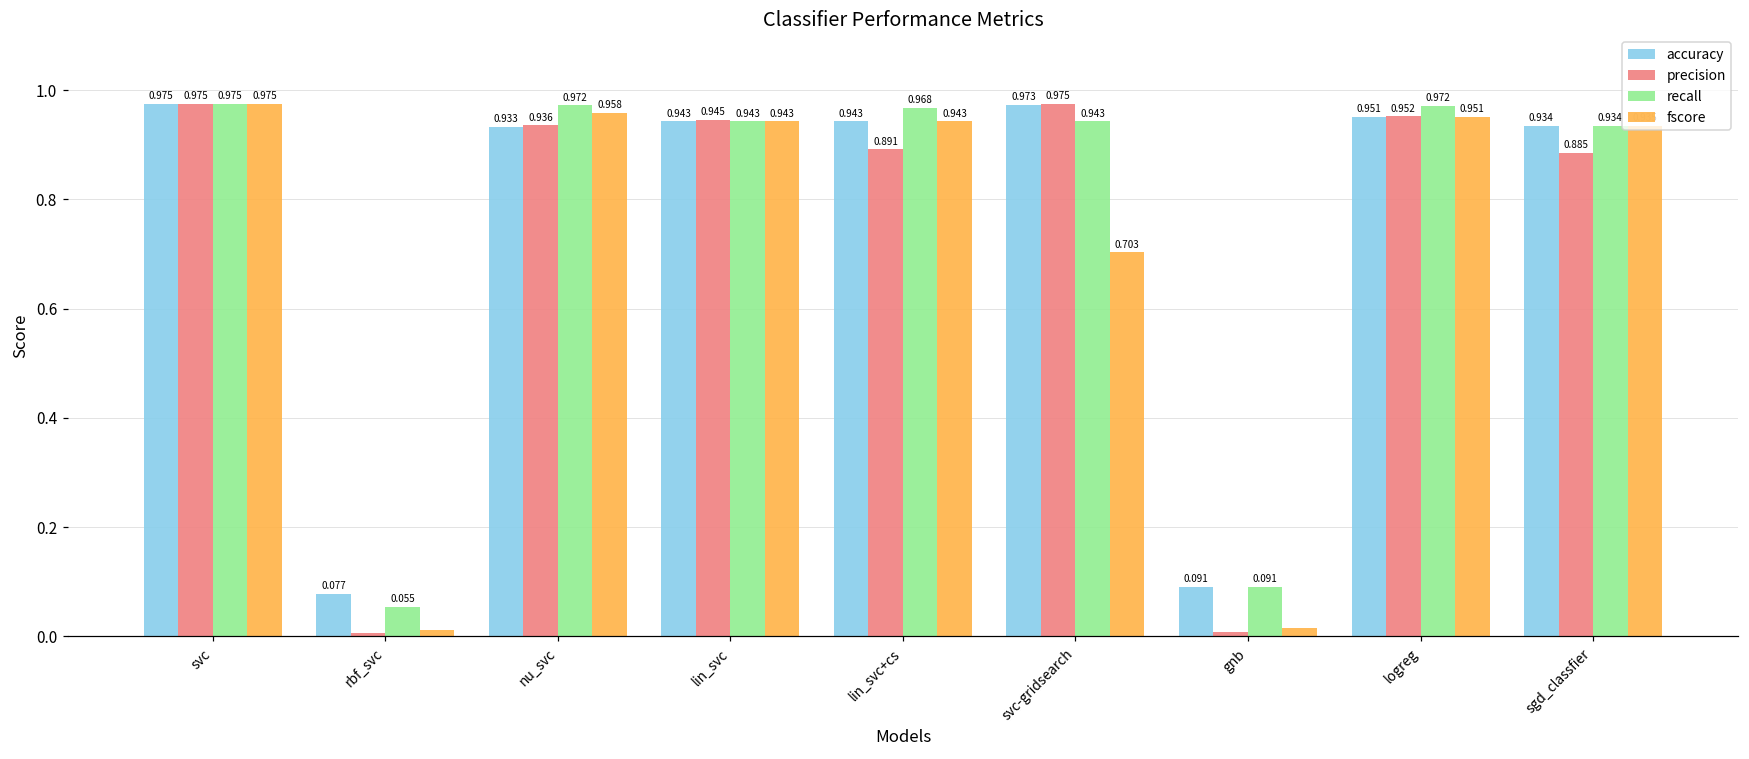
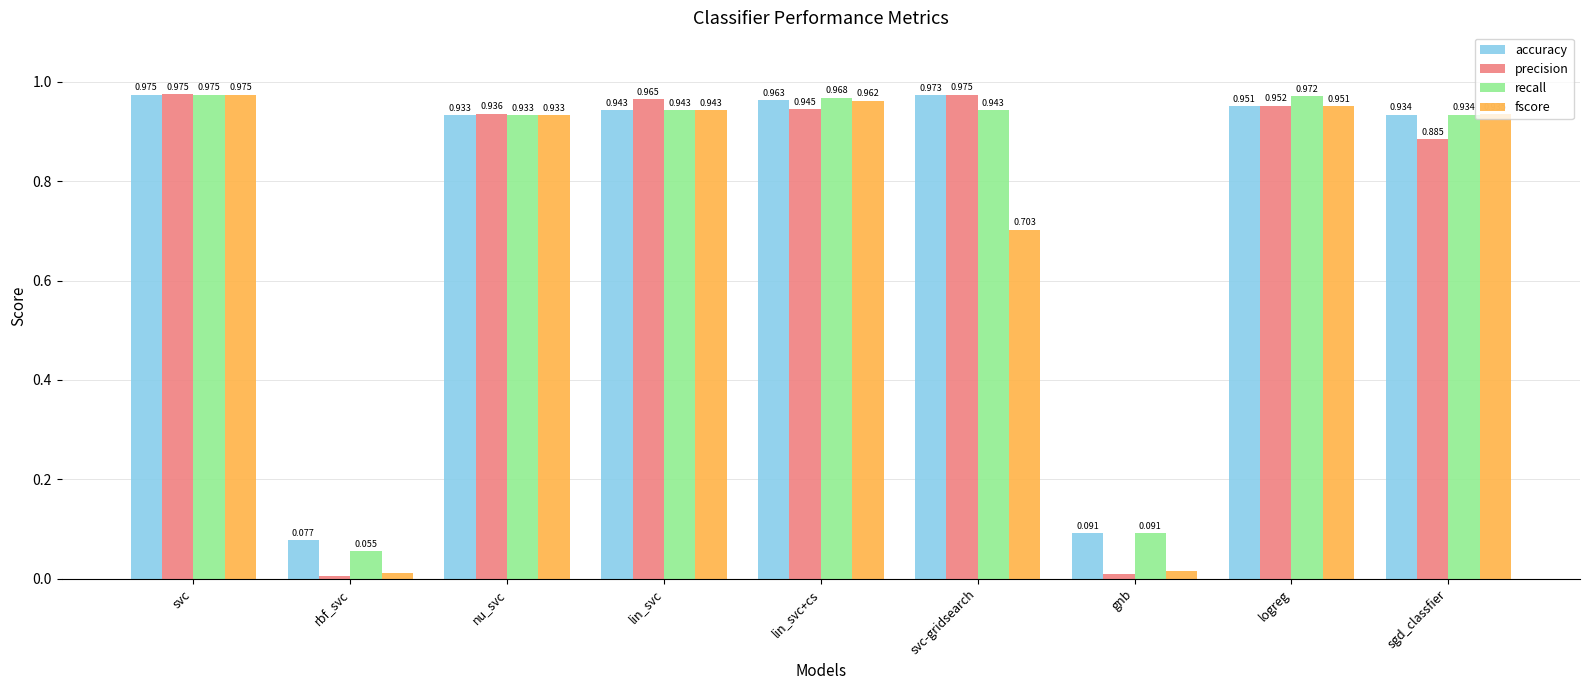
recall, nu_svc: 0.972 -> 0.933
fscore, nu_svc: 0.958 -> 0.933
precision, lin_svc: 0.945 -> 0.965
accuracy, lin_svc+cs: 0.943 -> 0.963
precision, lin_svc+cs: 0.891 -> 0.945
fscore, lin_svc+cs: 0.943 -> 0.962
